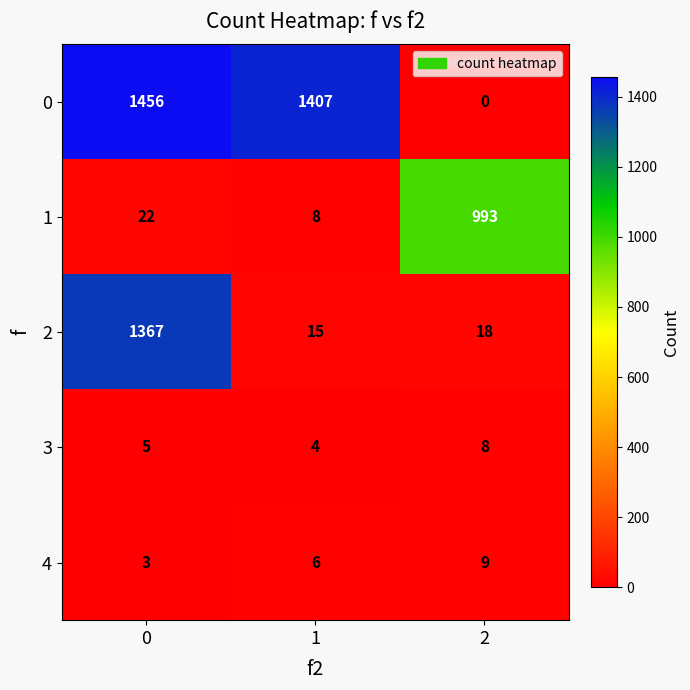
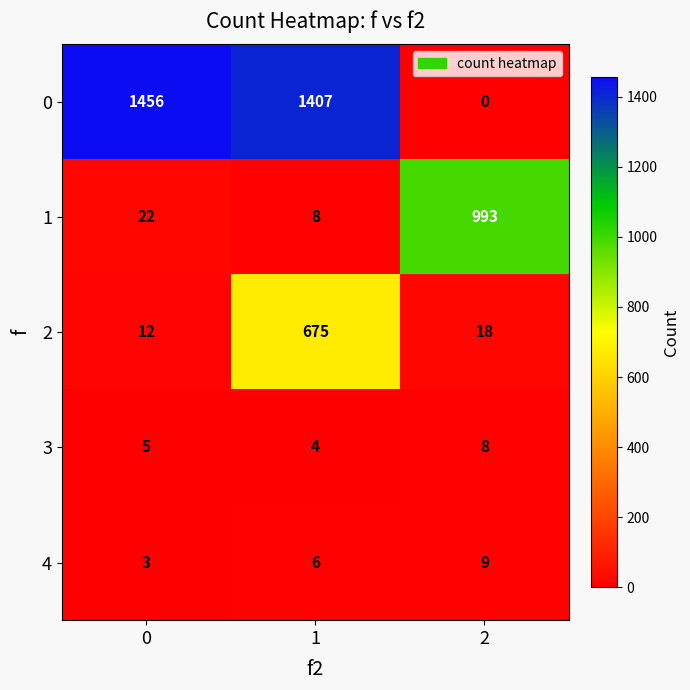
2, 0: 1367 -> 12
2, 1: 15 -> 675
